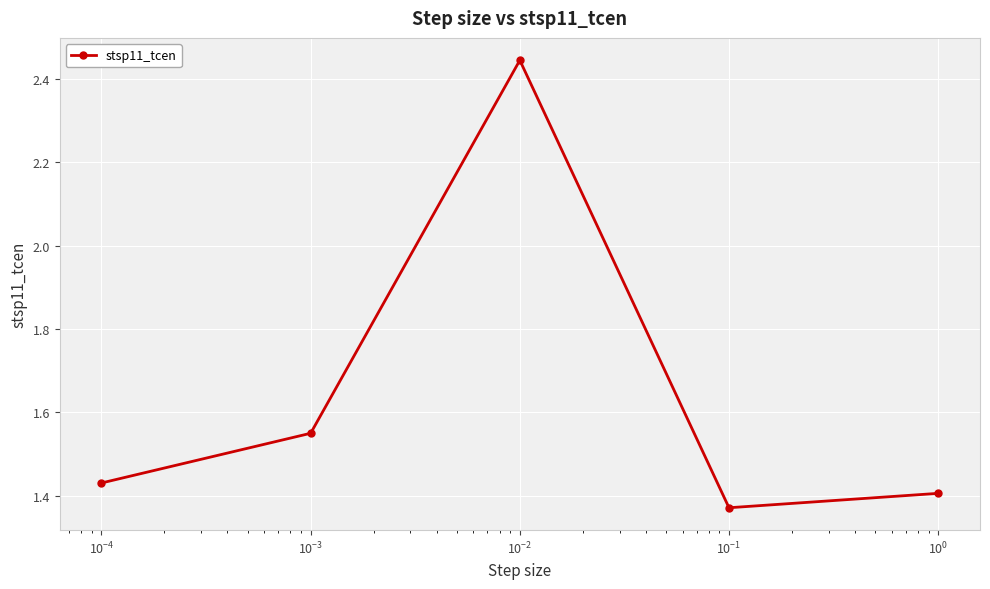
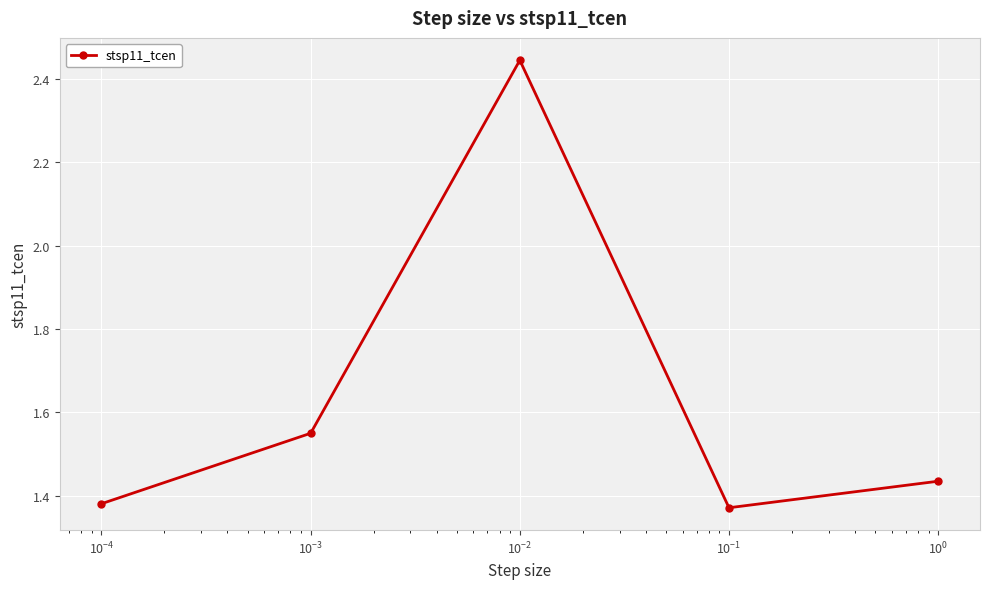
10^-4: 1.43 -> 1.38
10^0: 1.41 -> 1.43
